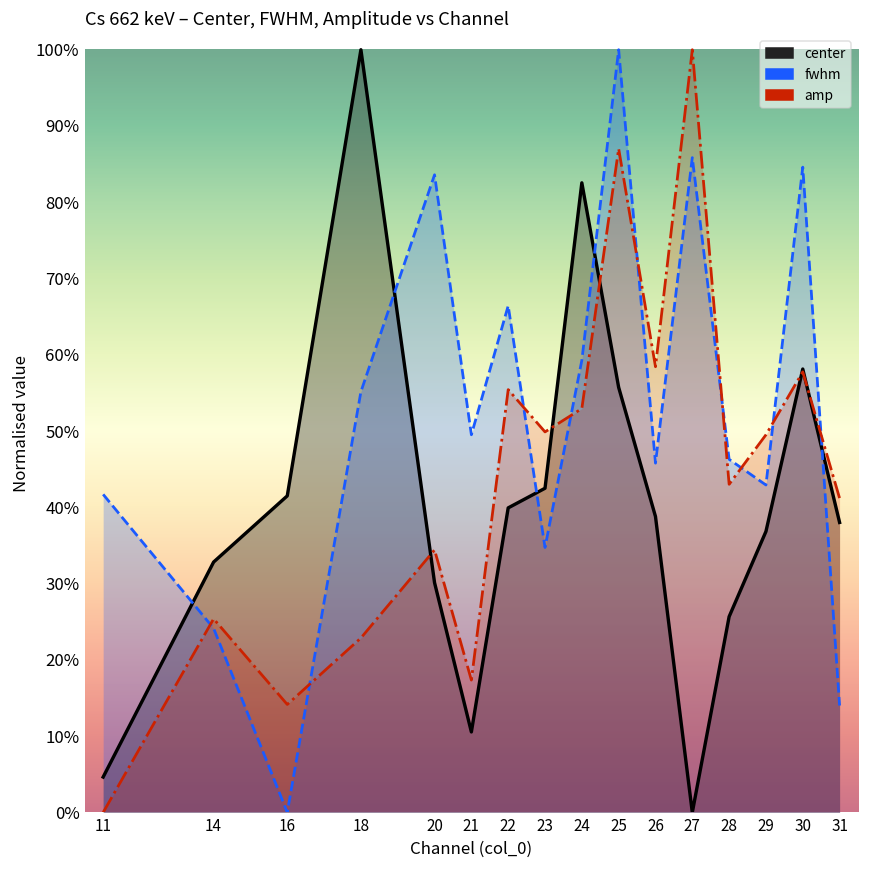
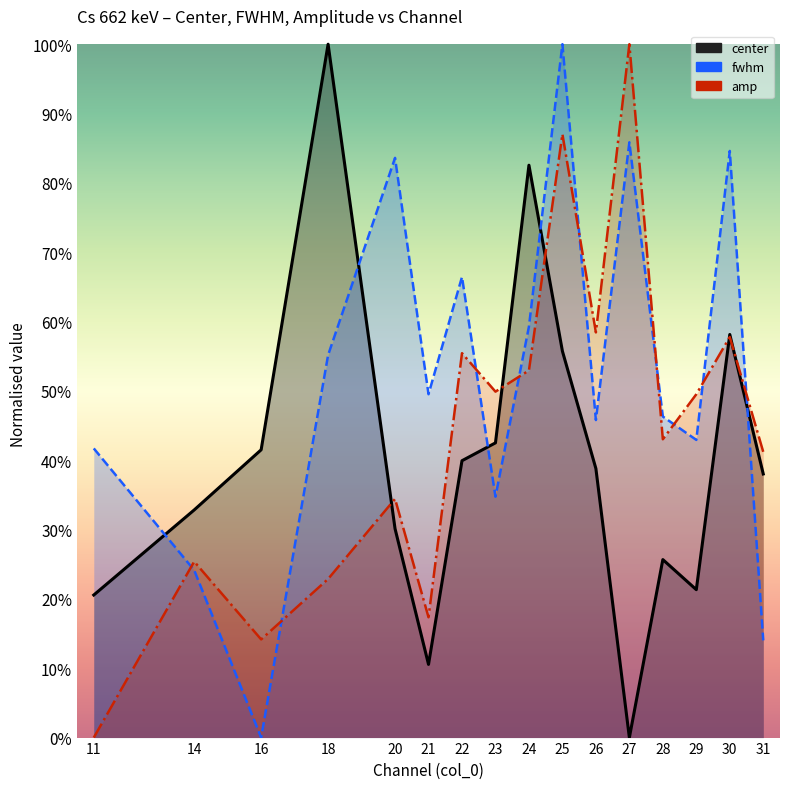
center, 11: 5% -> 21%
center, 29: 37% -> 21%
